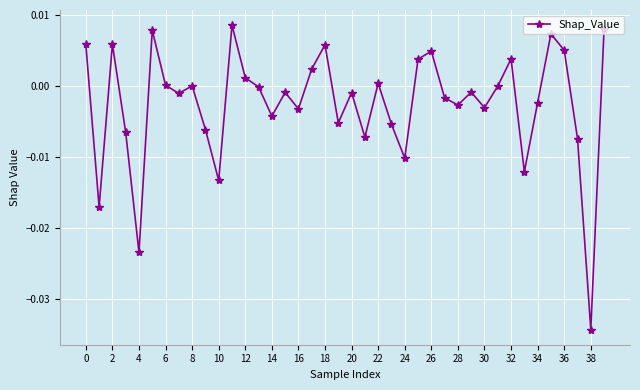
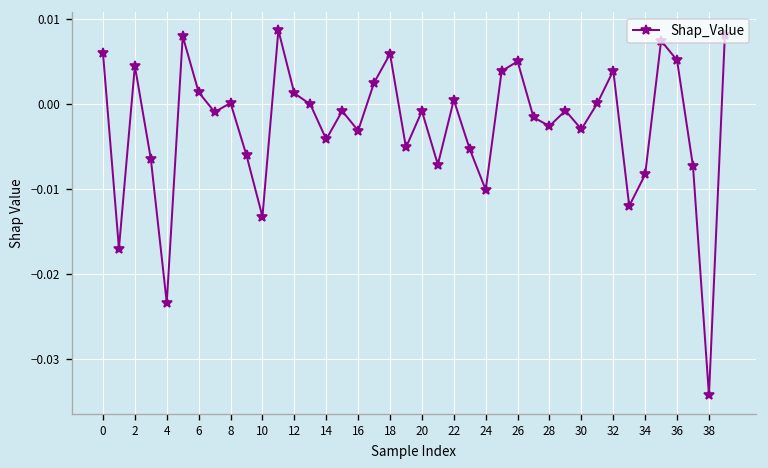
2: 0.006 -> 0.004
6: 0.000 -> 0.001
34: -0.002 -> -0.008
